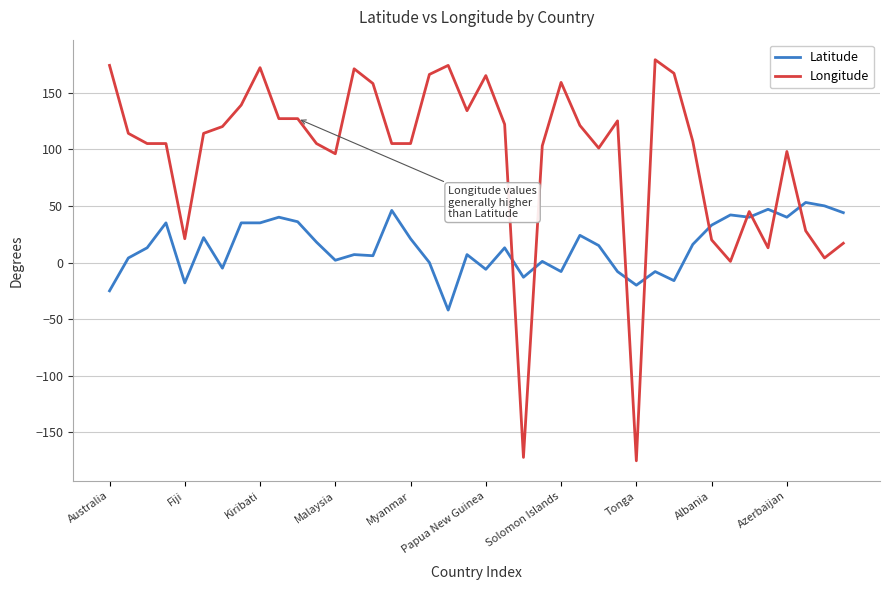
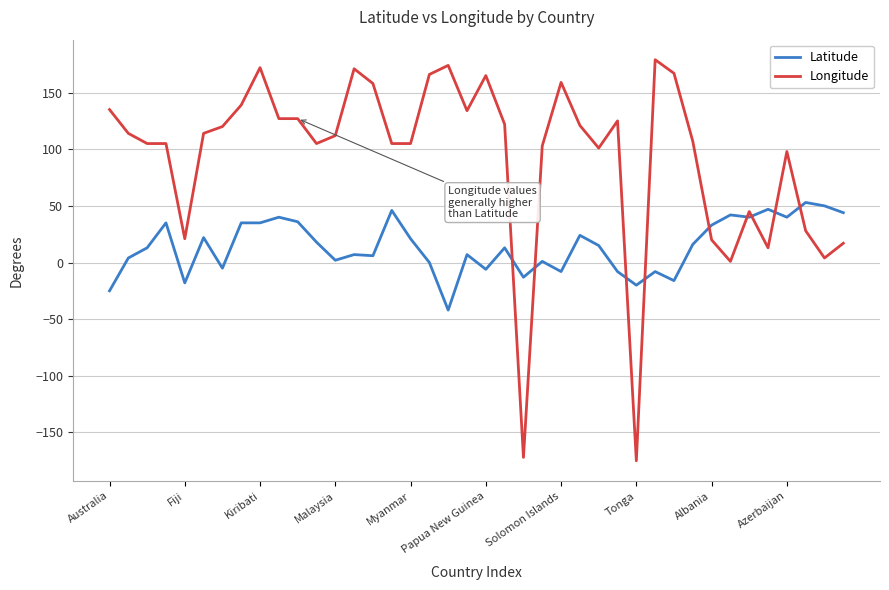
Longitude, Australia: 174 -> 135
Longitude, Malaysia: 96 -> 112
